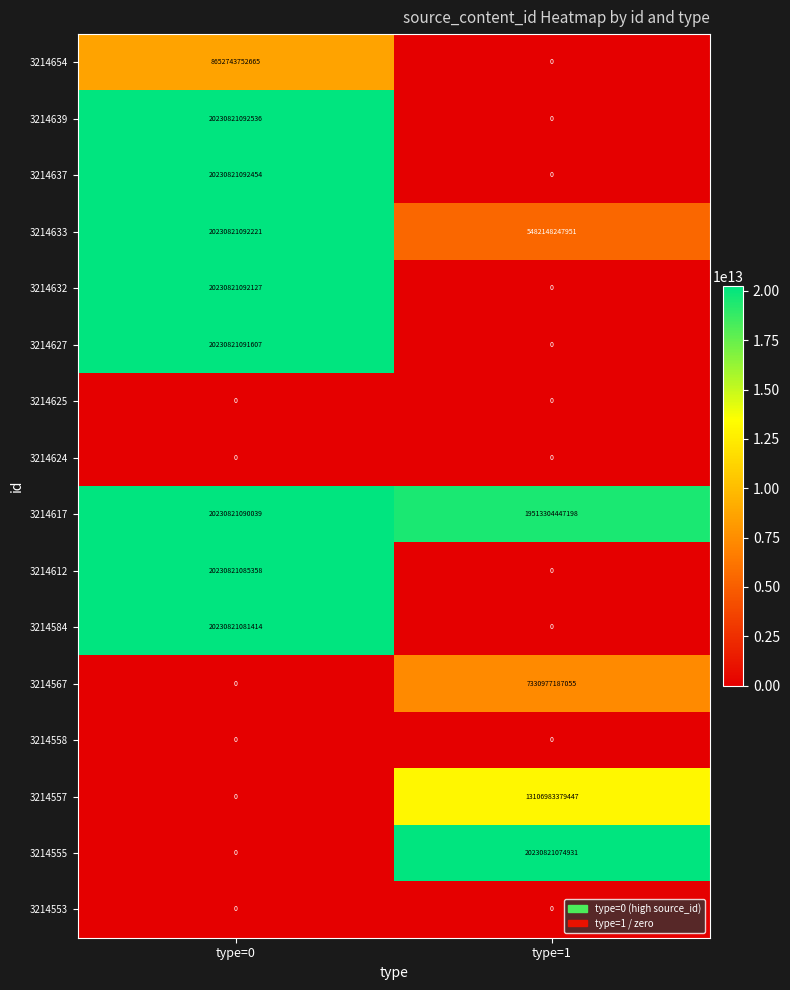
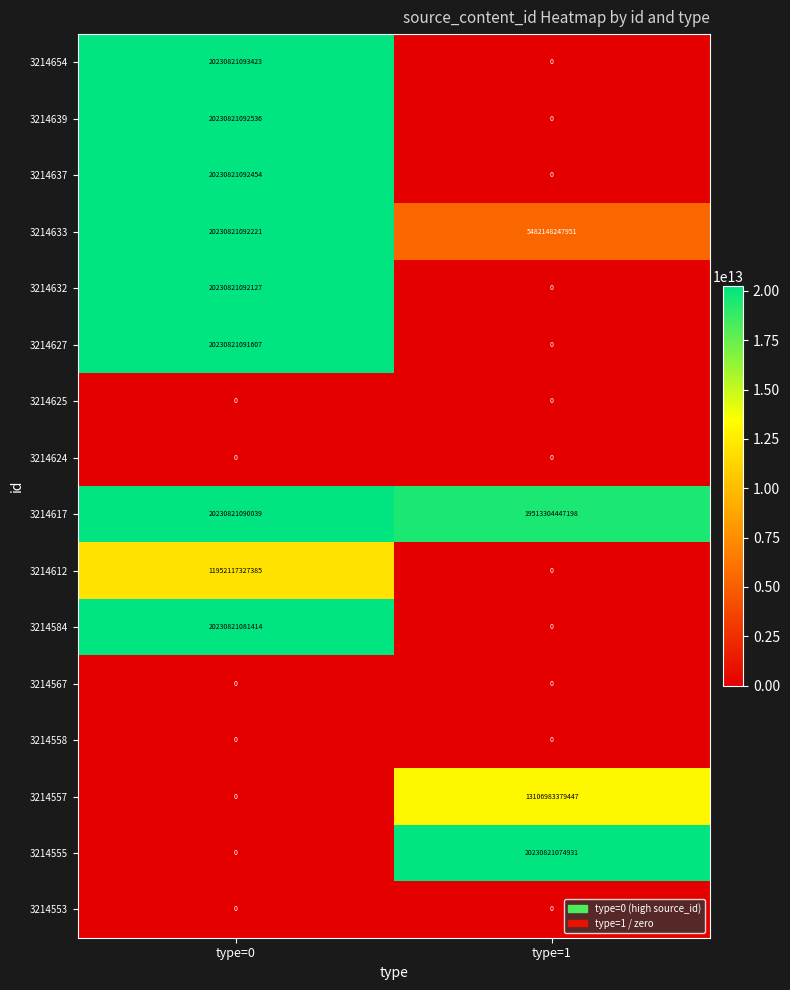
3214654, type=0: 8652743752665 -> 20230821093423
3214612, type=0: 20230821085358 -> 11952117327385
3214567, type=1: 7330977187055 -> 0
